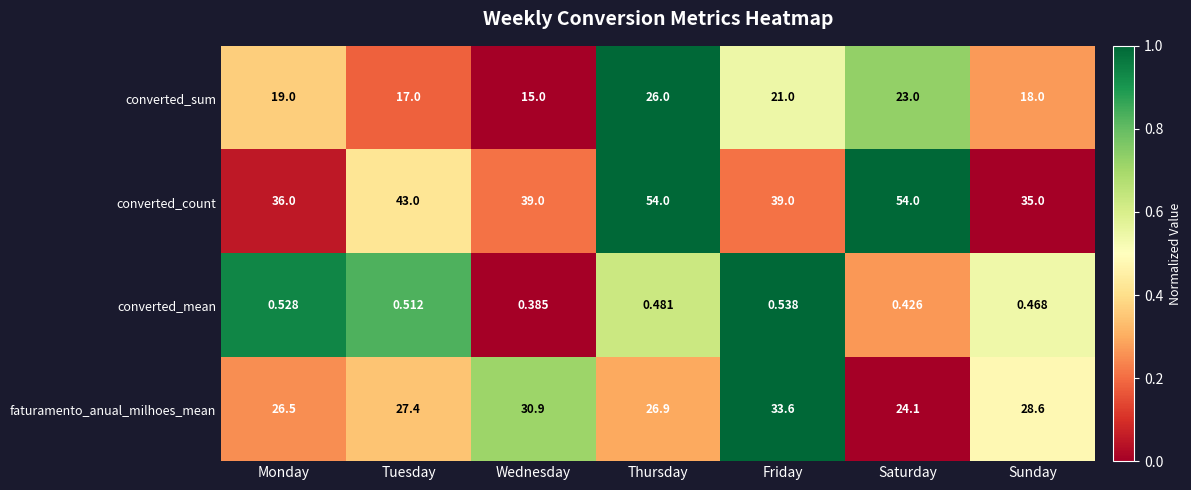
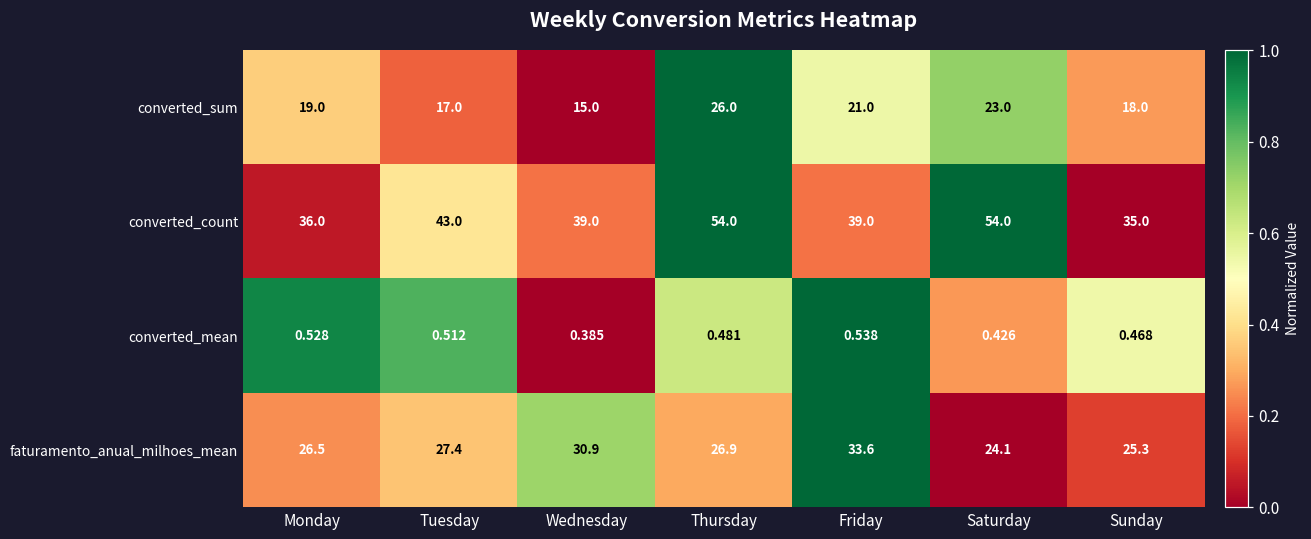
faturamento_anual_milhoes_mean, Sunday: 28.6 -> 25.3
